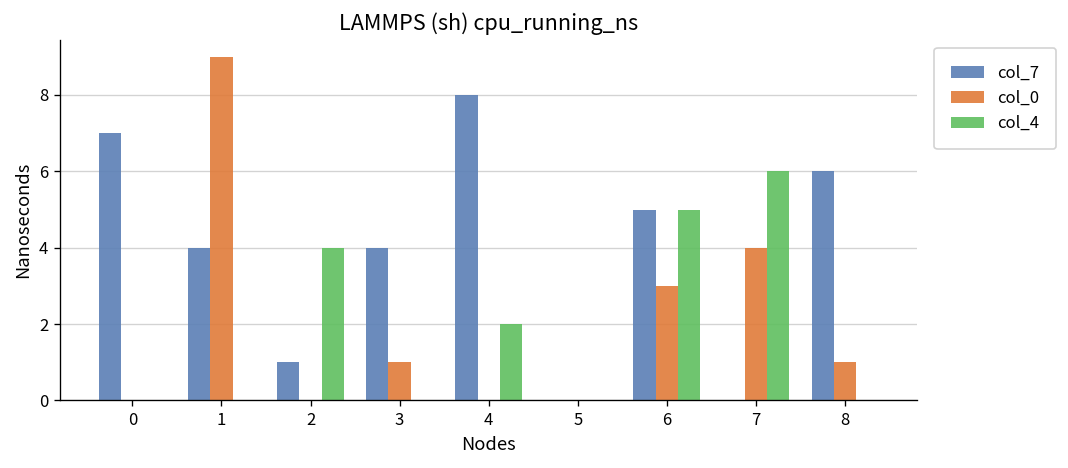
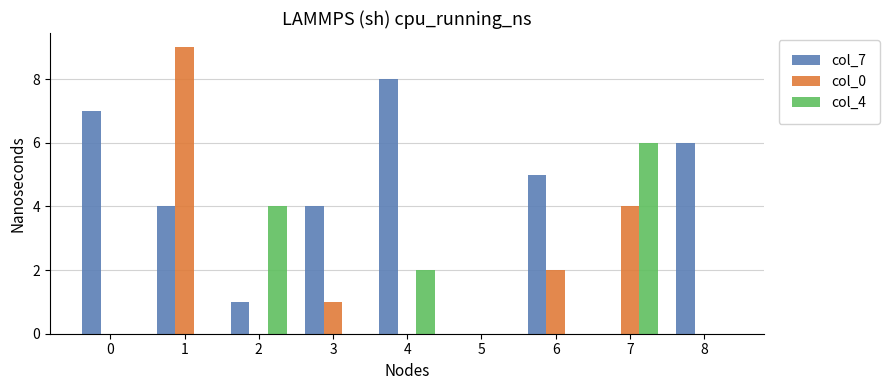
col_0, 6: 3 -> 2
col_4, 6: 5 -> 0
col_0, 8: 1 -> 0
